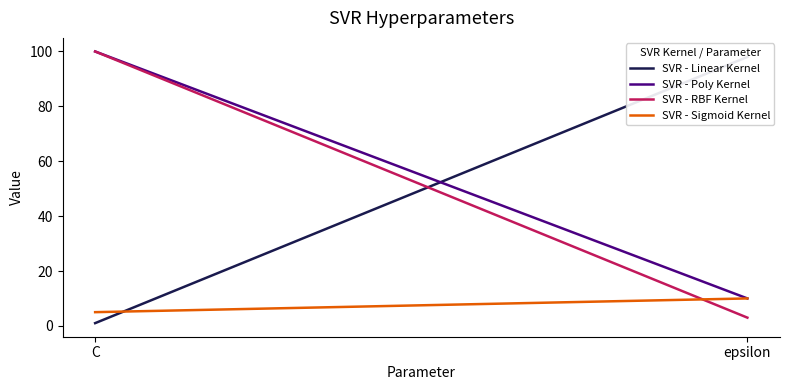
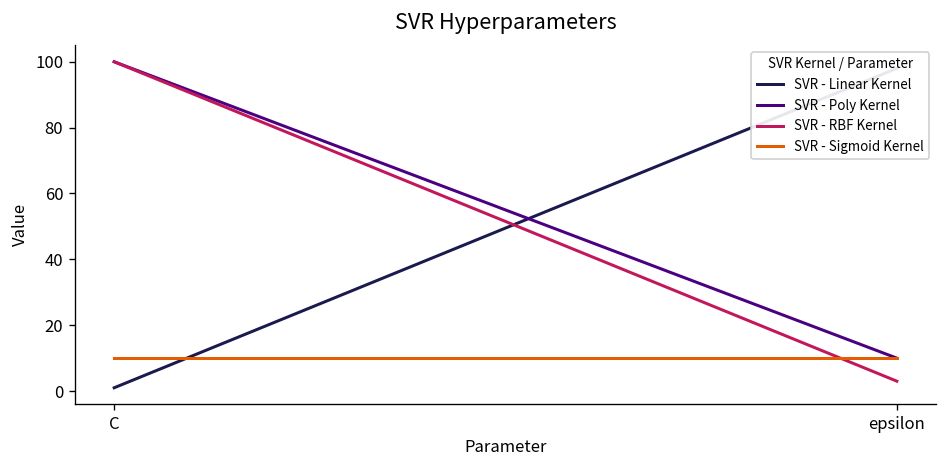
SVR - Sigmoid Kernel, C: 5 -> 10
